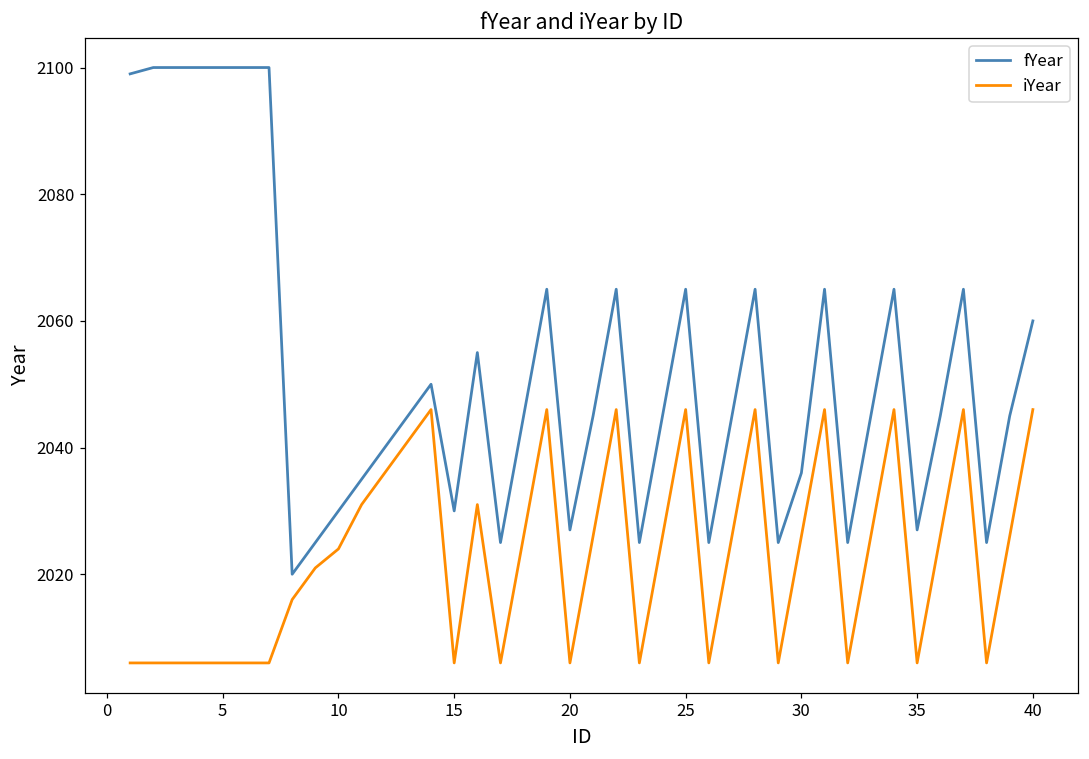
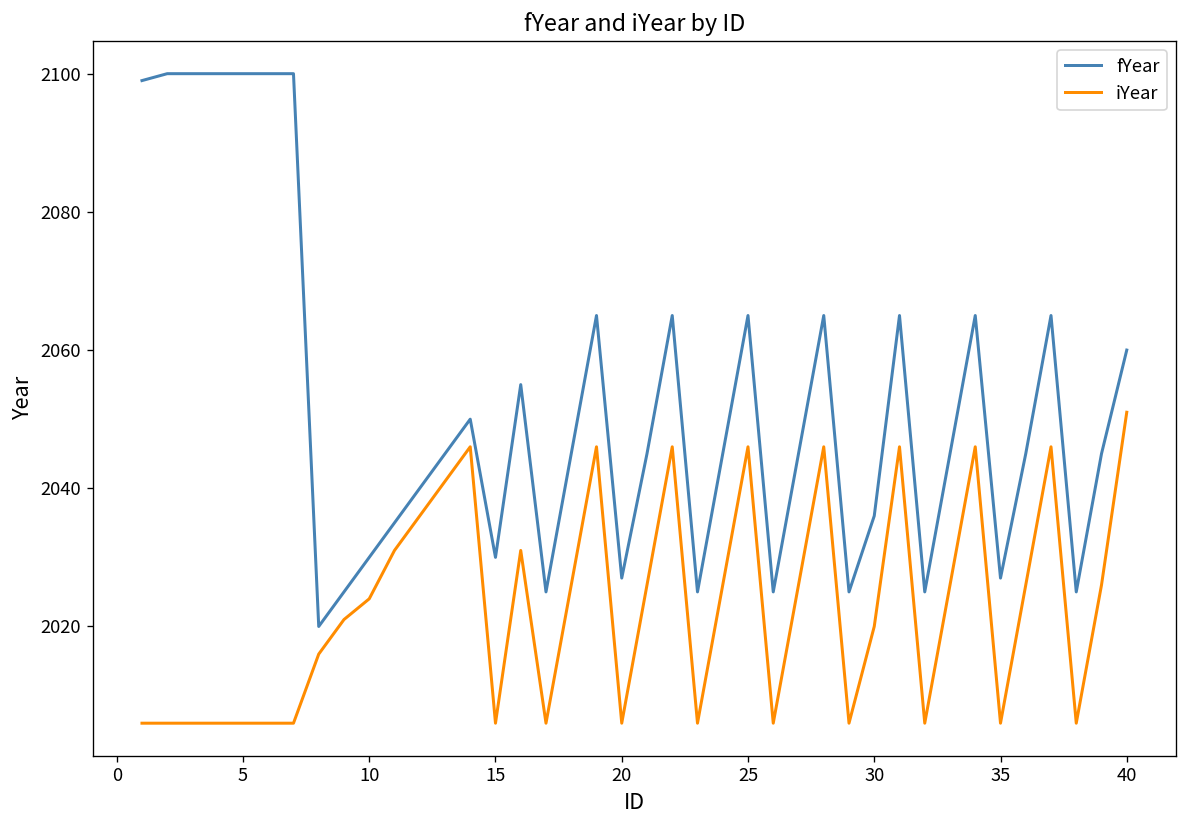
iYear, 30: 2026 -> 2020
iYear, 40: 2046 -> 2051
